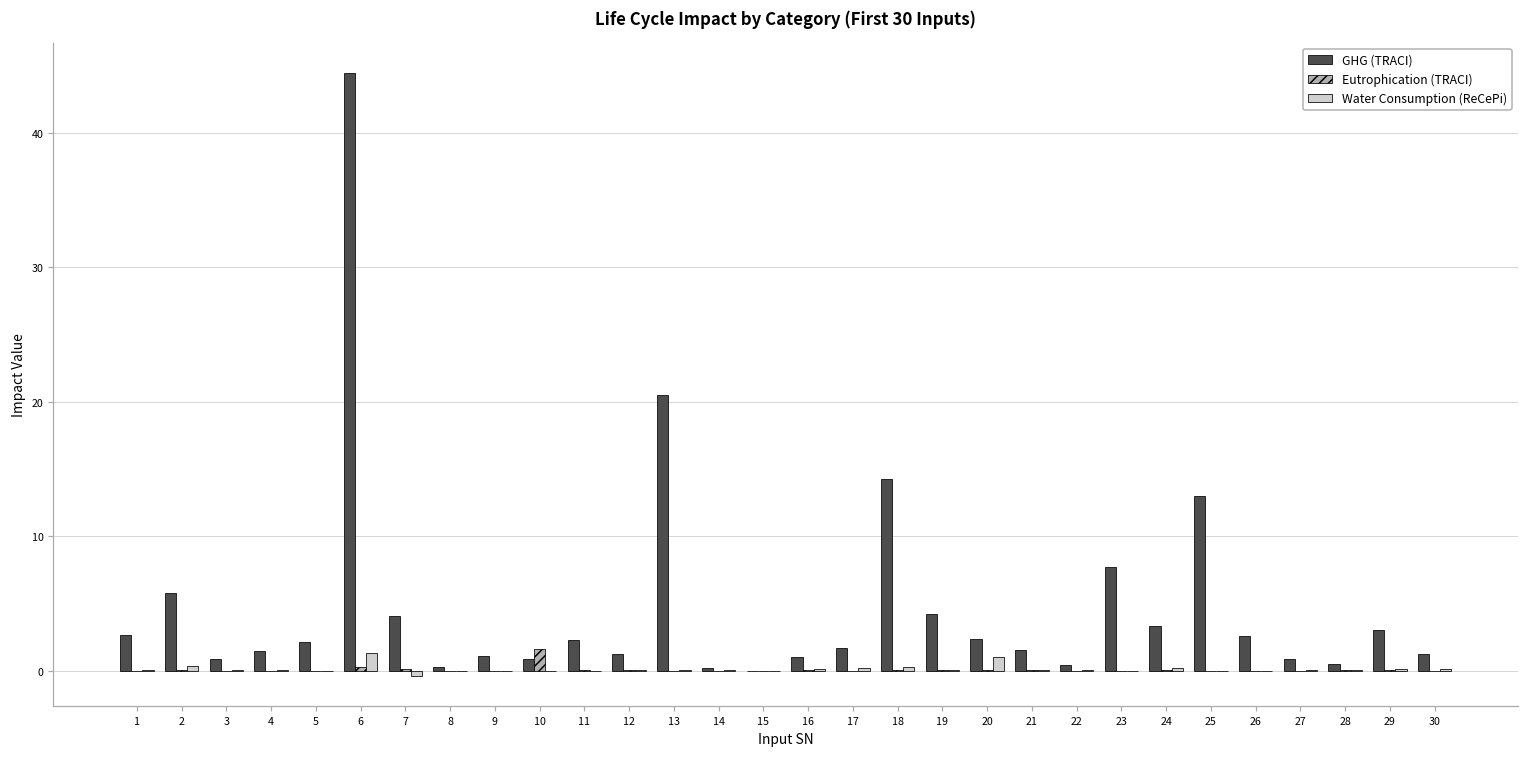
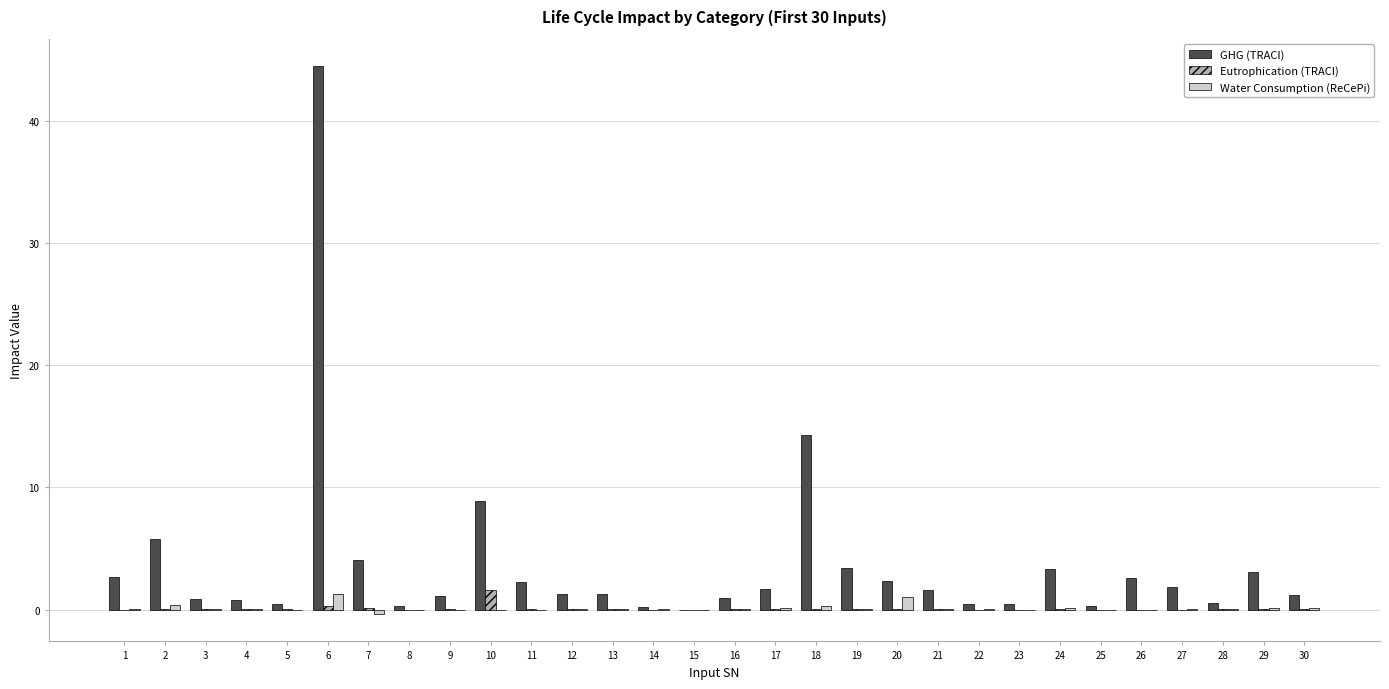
GHG (TRACI), 4: 1.4 -> 0.8
GHG (TRACI), 5: 2.1 -> 0.5
GHG (TRACI), 10: 0.9 -> 8.9
GHG (TRACI), 13: 20.5 -> 1.3
GHG (TRACI), 19: 4.2 -> 3.4
GHG (TRACI), 23: 7.7 -> 0.5
GHG (TRACI), 25: 13.0 -> 0.3
GHG (TRACI), 27: 0.8 -> 1.9
